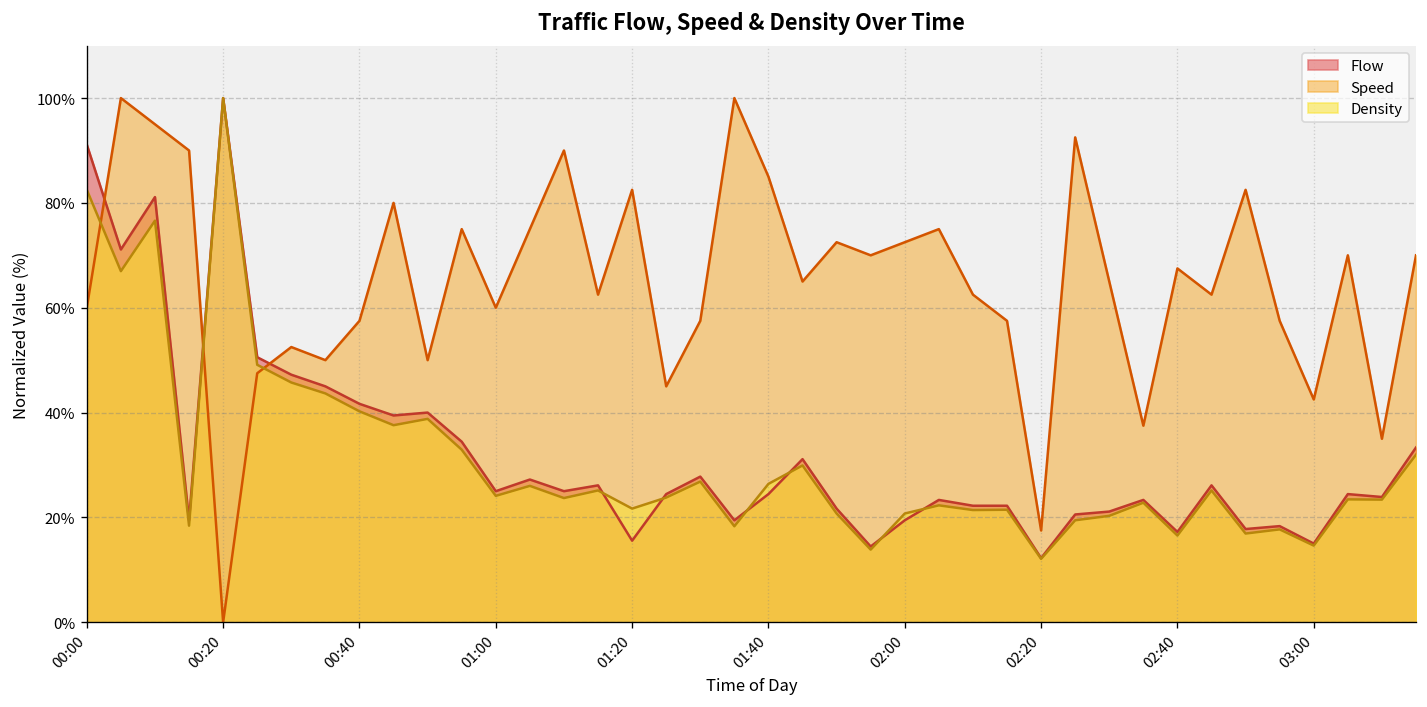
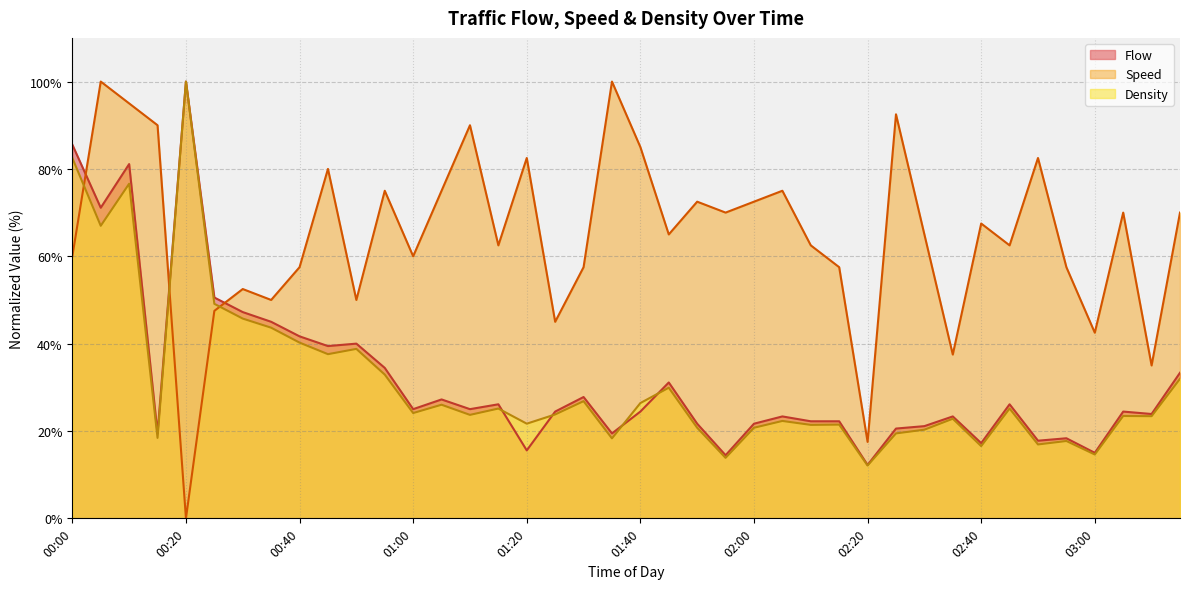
Flow, 00:00: 91% -> 86%
Flow, 02:00: 19% -> 22%
